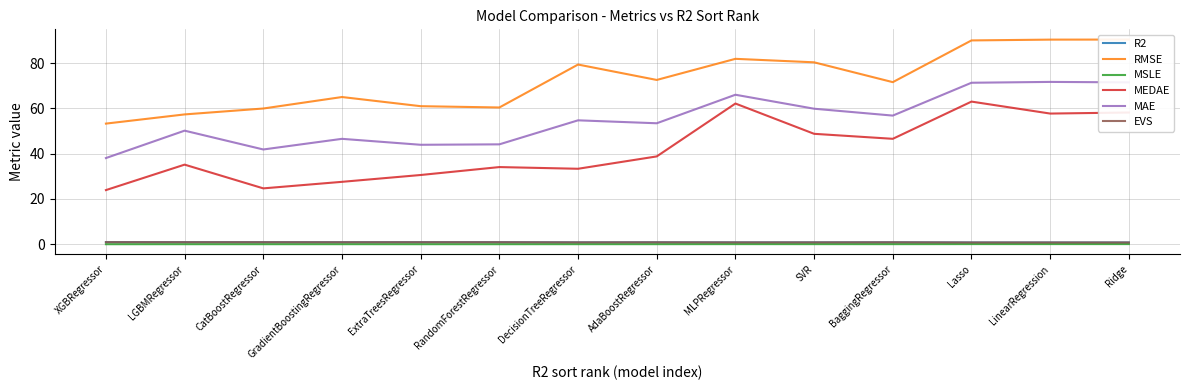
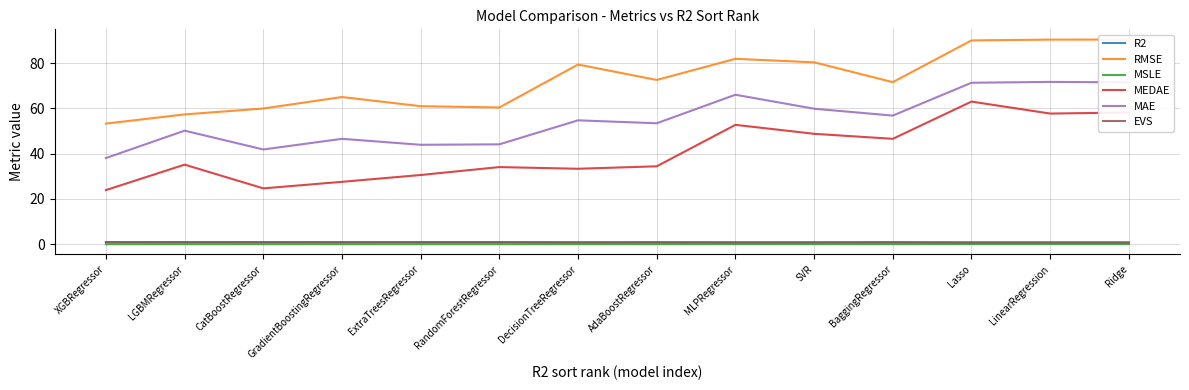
MEDAE, AdaBoostRegressor: 39 -> 34
MEDAE, MLPRegressor: 62 -> 53
